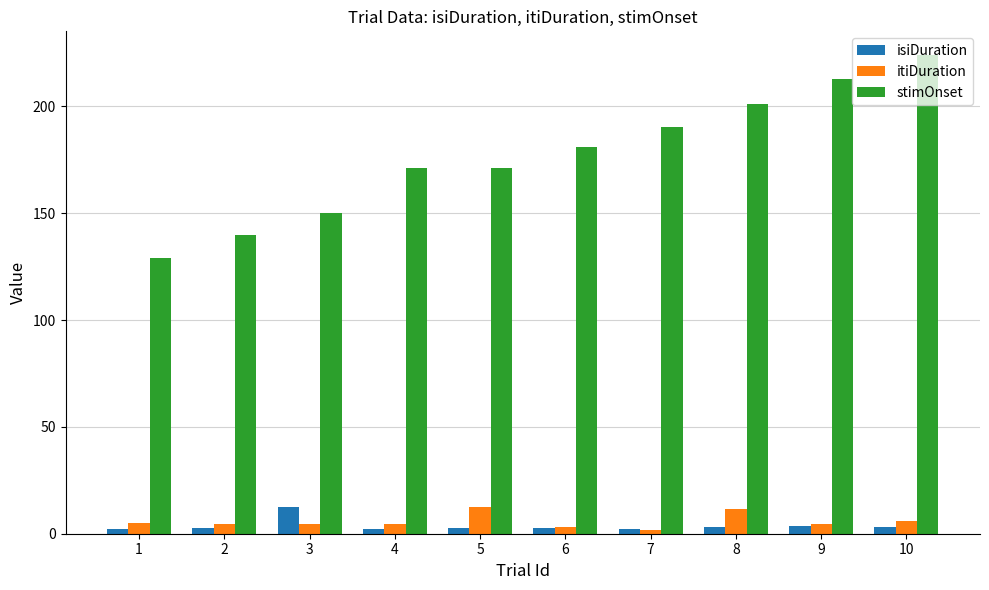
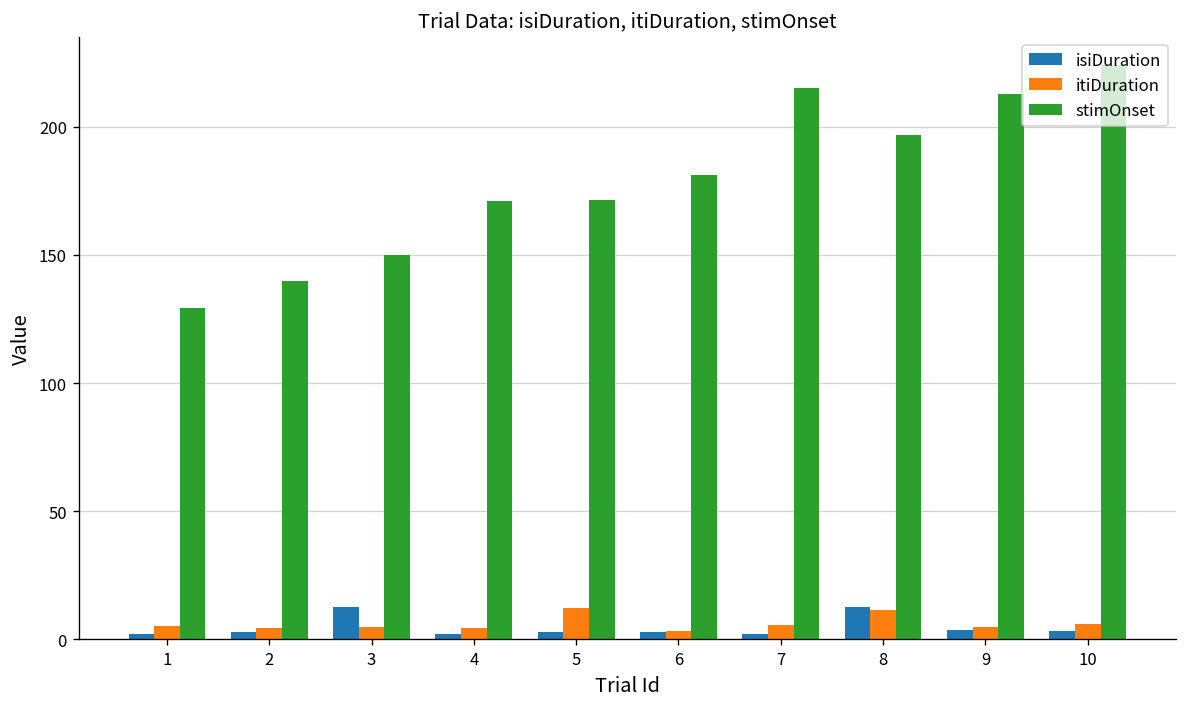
itiDuration, 7: 2 -> 6
stimOnset, 7: 190 -> 215
isiDuration, 8: 3 -> 13
stimOnset, 8: 201 -> 197
